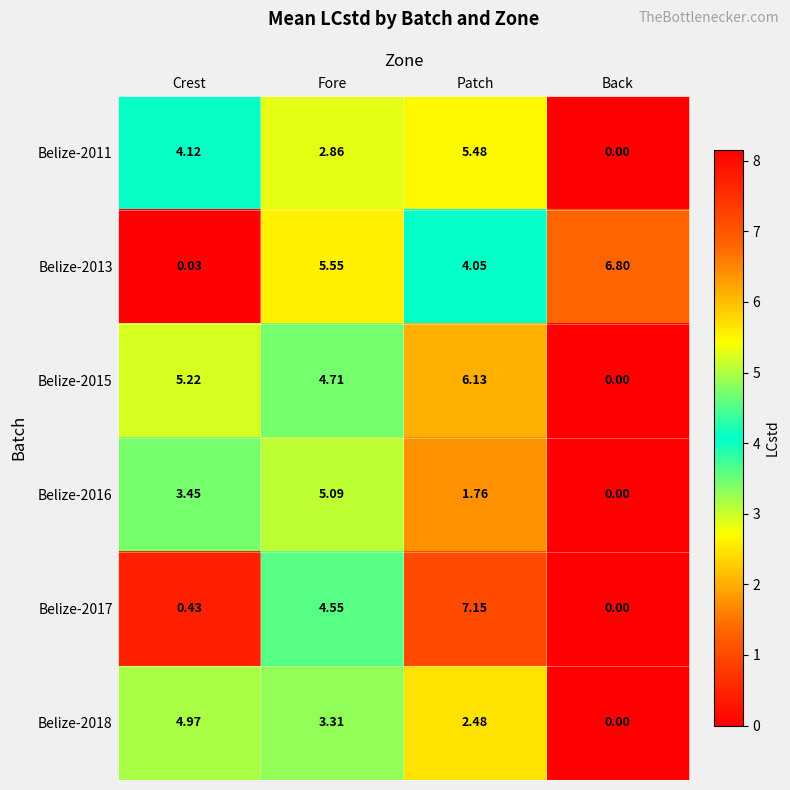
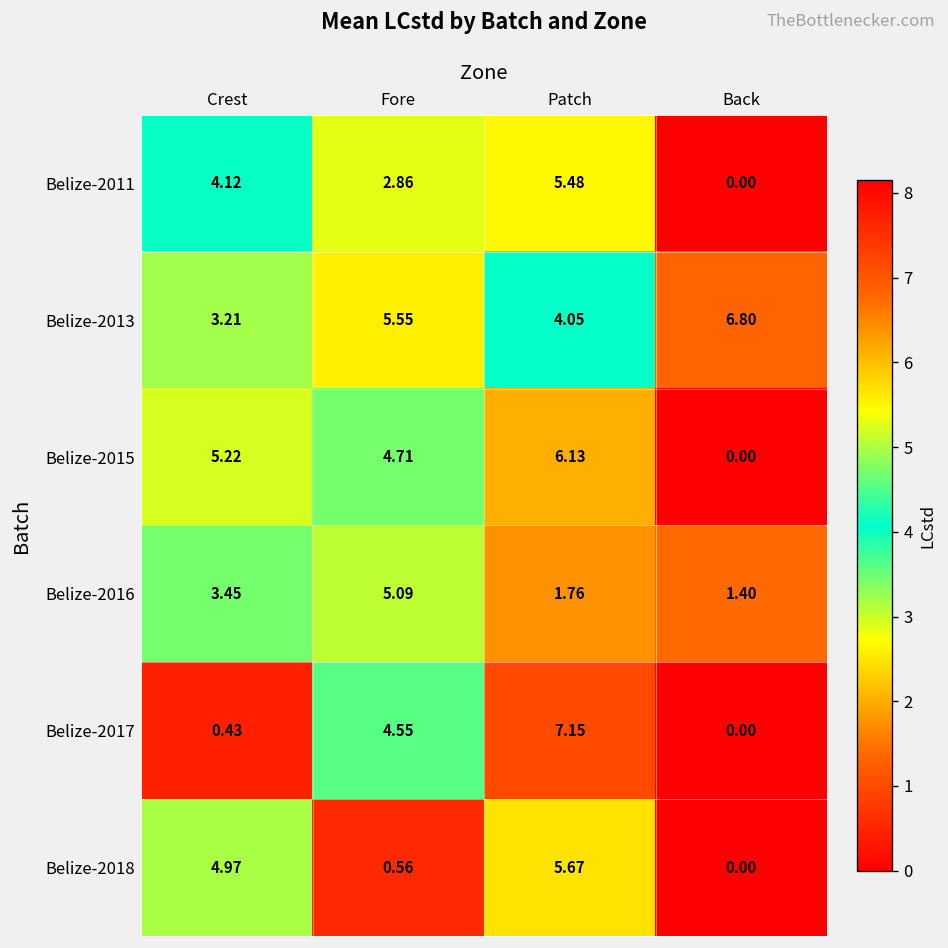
Belize-2013, Crest: 0.03 -> 3.21
Belize-2016, Back: 0.00 -> 1.40
Belize-2018, Fore: 3.31 -> 0.56
Belize-2018, Patch: 2.48 -> 5.67
